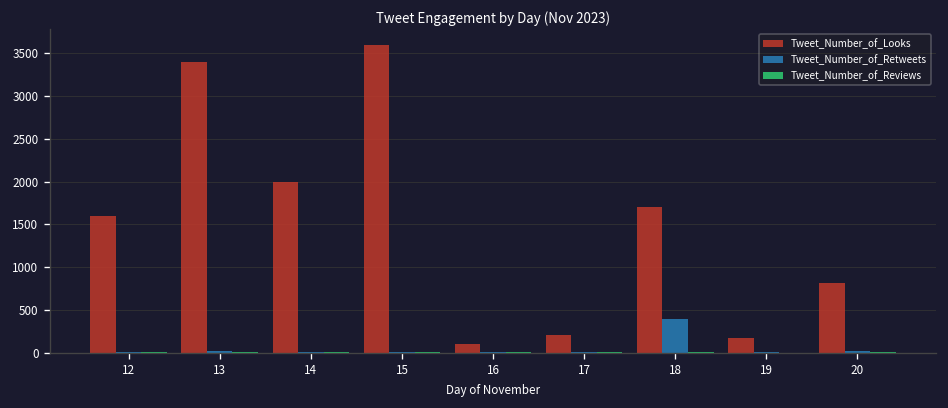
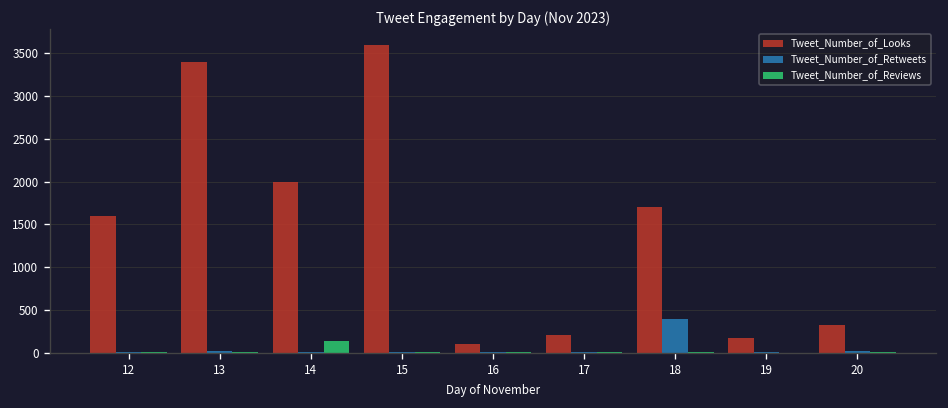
Tweet_Number_of_Reviews, 14: 0 -> 100
Tweet_Number_of_Looks, 20: 800 -> 300
